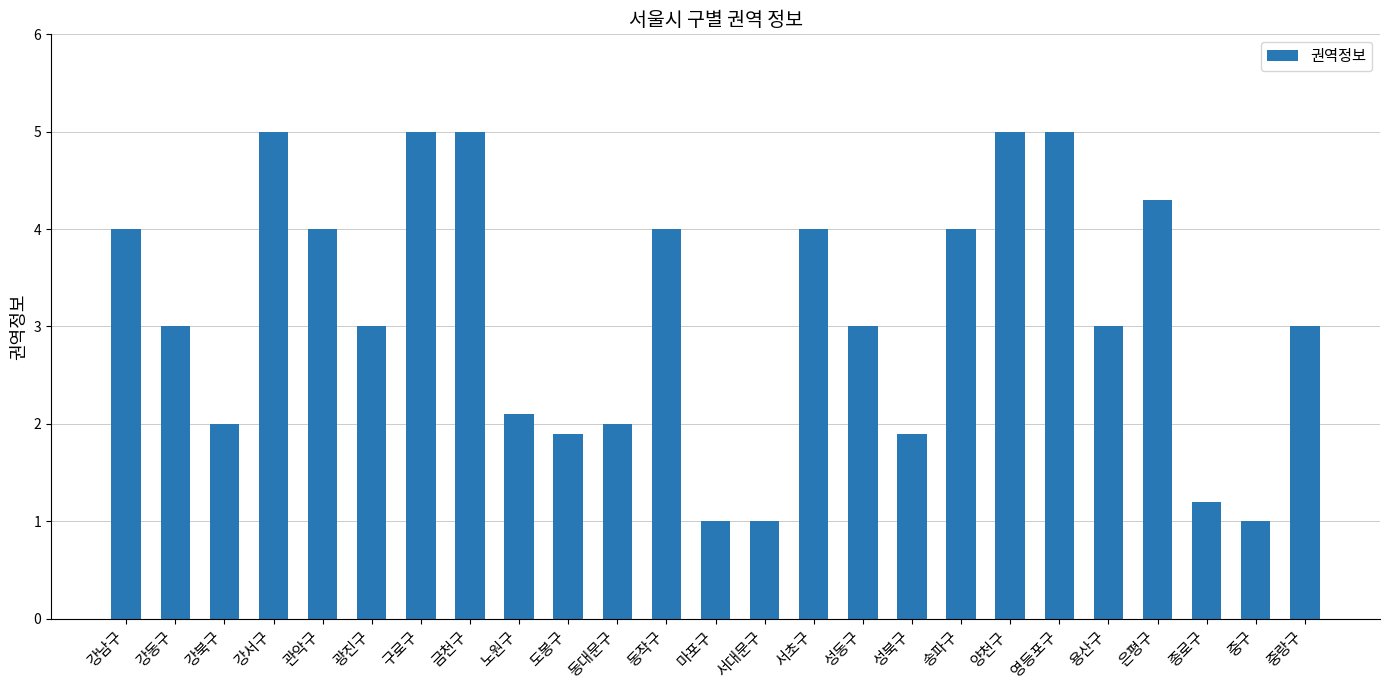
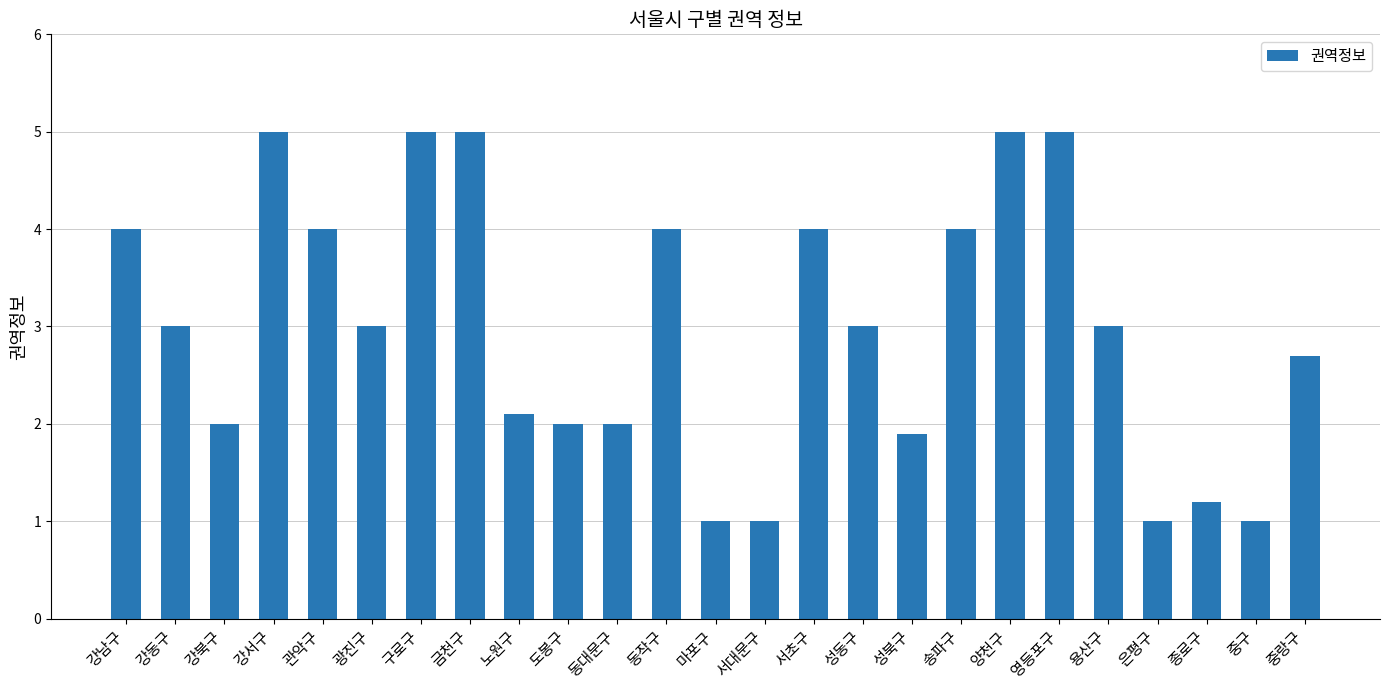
도봉구: 1.9 -> 2.0
은평구: 4.3 -> 1.0
중랑구: 3.0 -> 2.7
